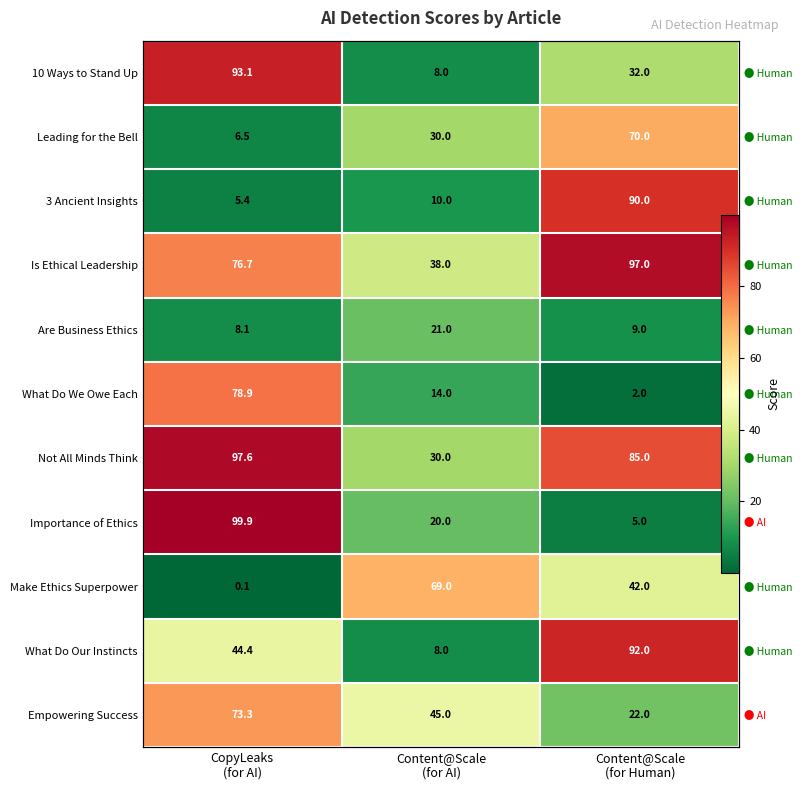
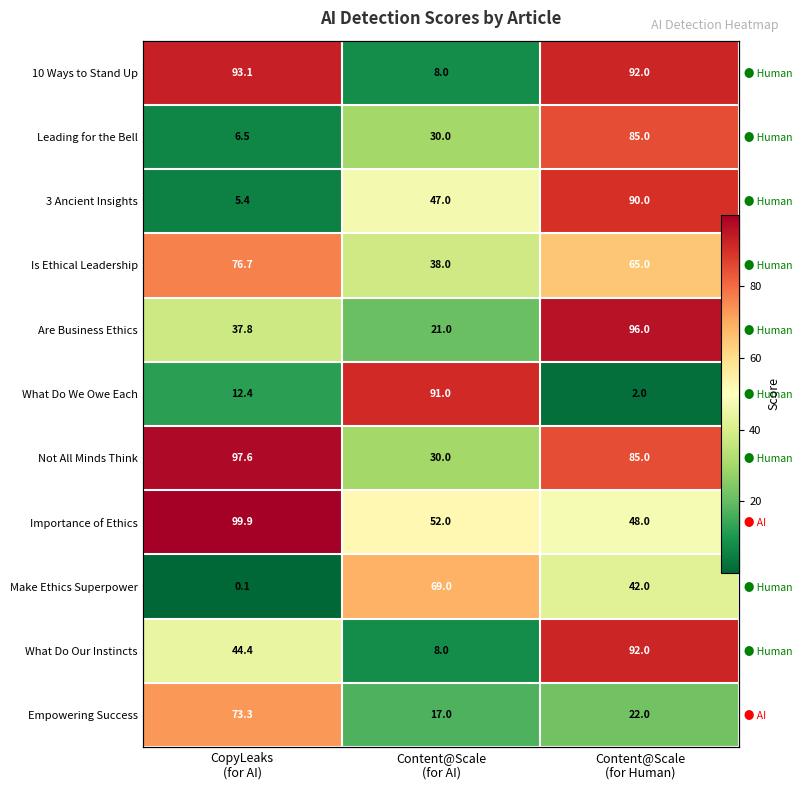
10 Ways to Stand Up, Content@Scale (for Human): 32.0 -> 92.0
Leading for the Bell, Content@Scale (for Human): 70.0 -> 85.0
3 Ancient Insights, Content@Scale (for AI): 10.0 -> 47.0
Is Ethical Leadership, Content@Scale (for Human): 97.0 -> 65.0
Are Business Ethics, CopyLeaks (for AI): 8.1 -> 37.8
Are Business Ethics, Content@Scale (for Human): 9.0 -> 96.0
What Do We Owe Each, CopyLeaks (for AI): 78.9 -> 12.4
What Do We Owe Each, Content@Scale (for AI): 14.0 -> 91.0
Importance of Ethics, Content@Scale (for AI): 20.0 -> 52.0
Importance of Ethics, Content@Scale (for Human): 5.0 -> 48.0
Empowering Success, Content@Scale (for AI): 45.0 -> 17.0
